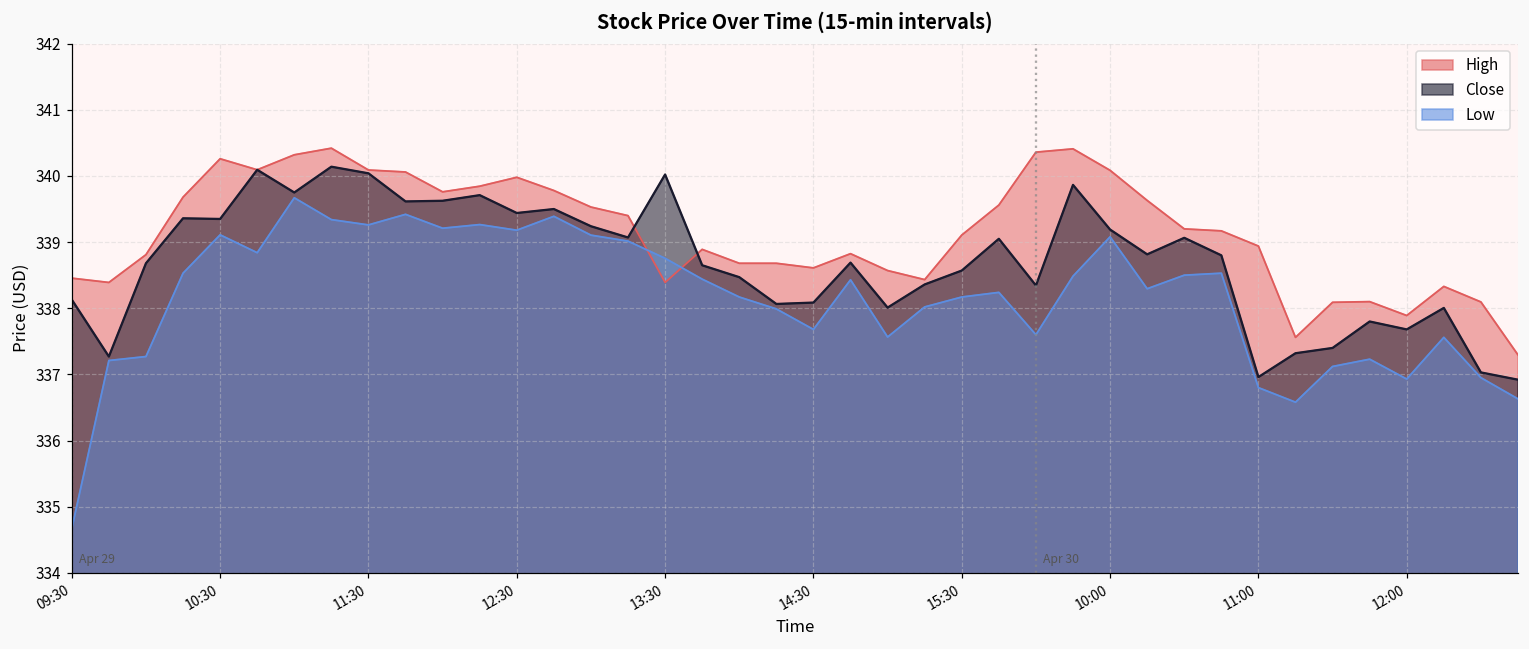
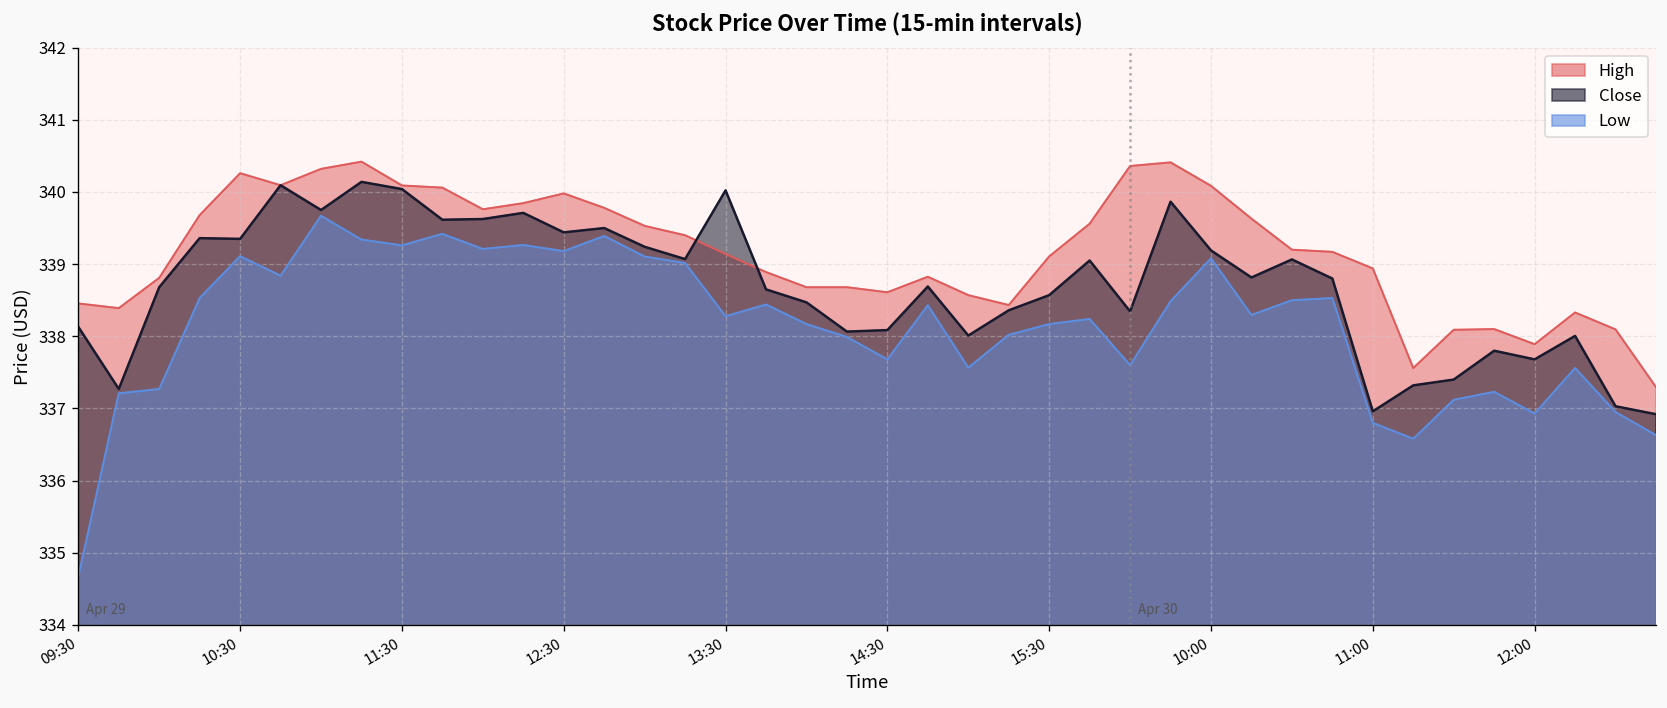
High, 13:30: 338.4 -> 339.1
Low, 13:30: 338.8 -> 338.3
